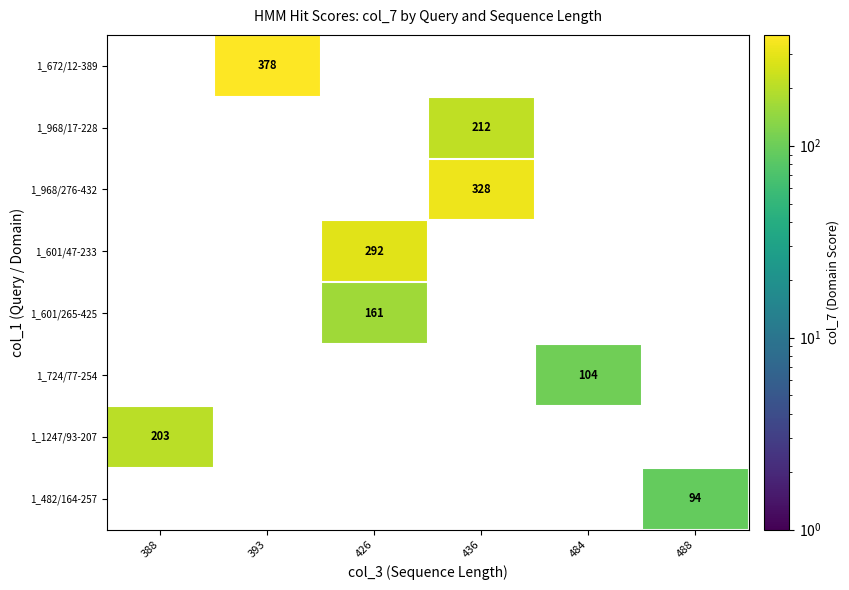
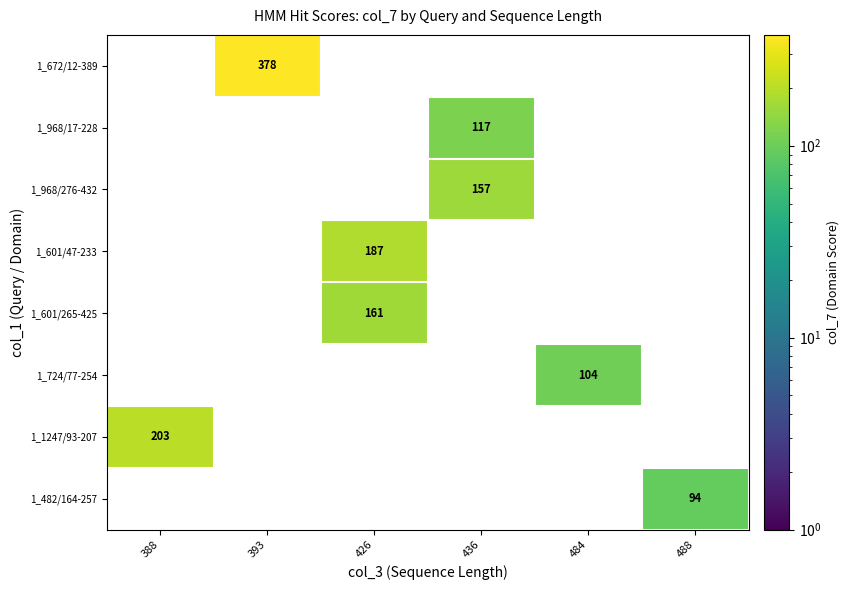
1_968/17-228, 436: 212 -> 117
1_968/276-432, 436: 328 -> 157
1_601/47-233, 426: 292 -> 187
